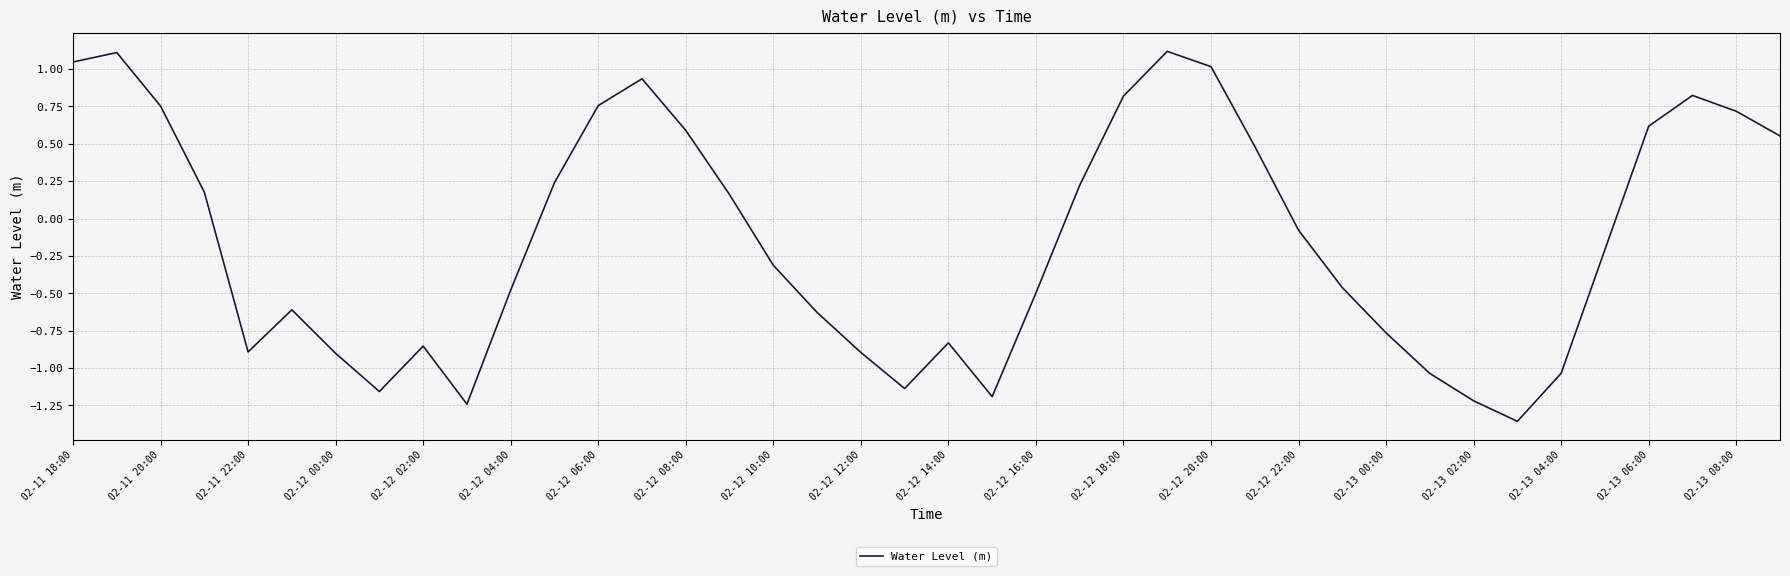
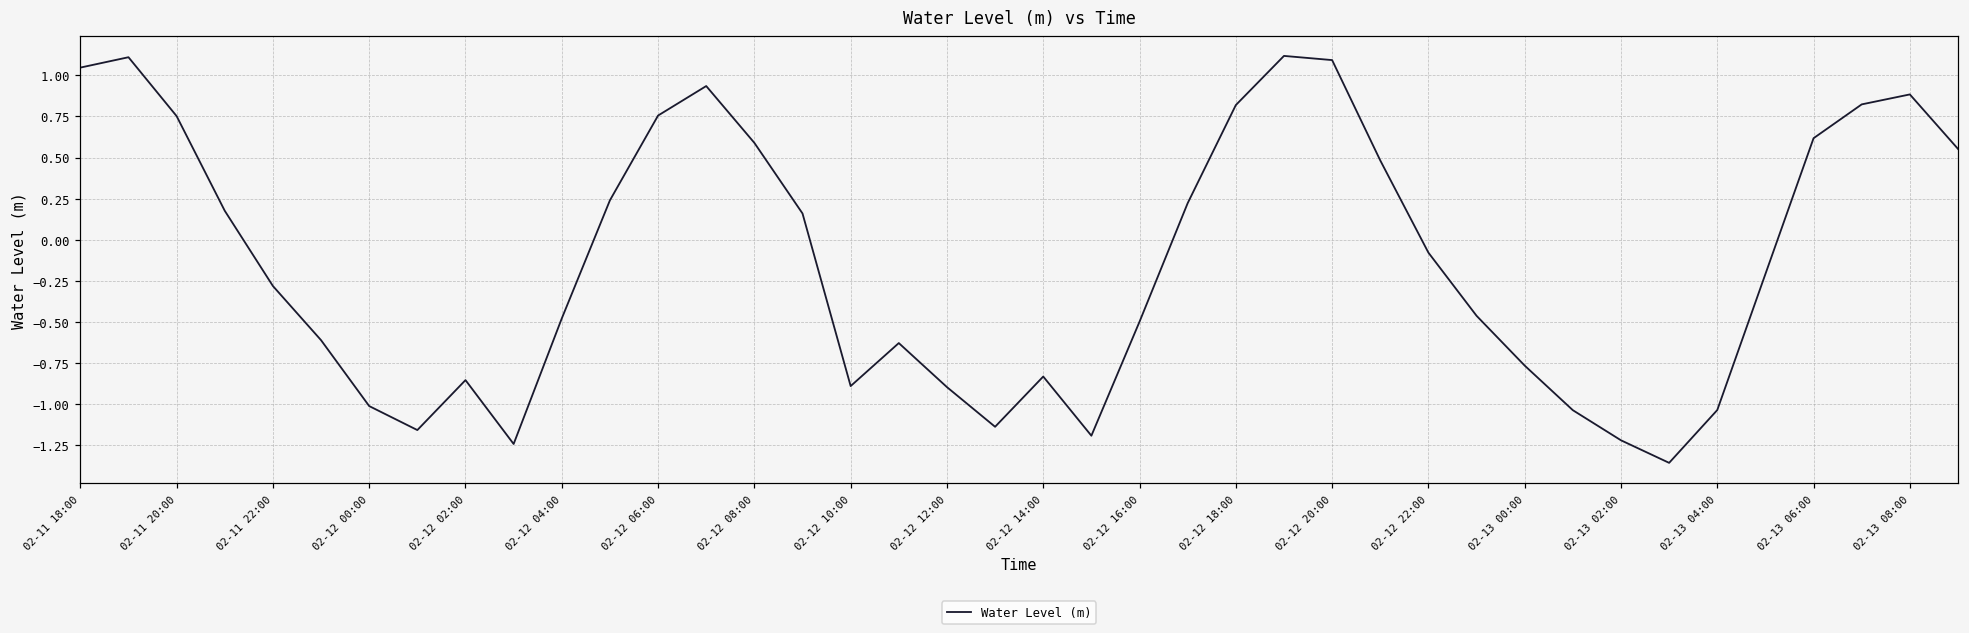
02-11 22:00: -0.89 -> -0.28
02-12 00:00: -0.90 -> -1.01
02-12 10:00: -0.31 -> -0.89
02-12 20:00: 1.02 -> 1.09
02-13 08:00: 0.72 -> 0.88
